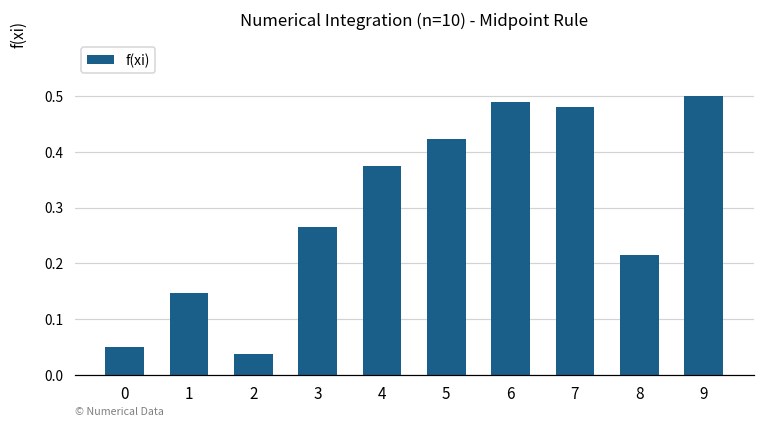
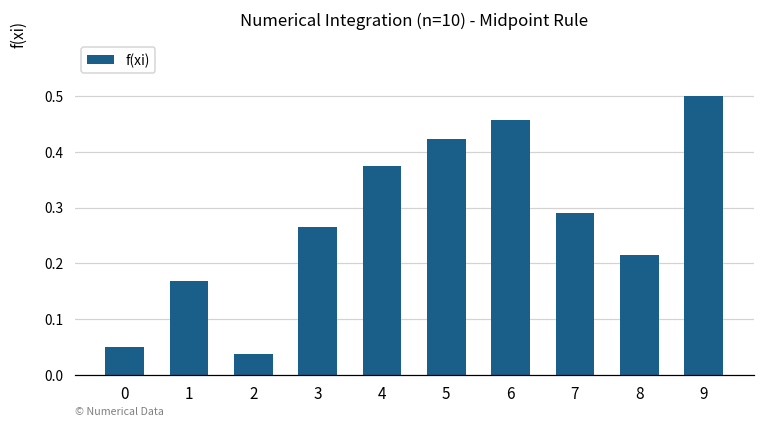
1: 0.15 -> 0.17
6: 0.49 -> 0.46
7: 0.48 -> 0.29
